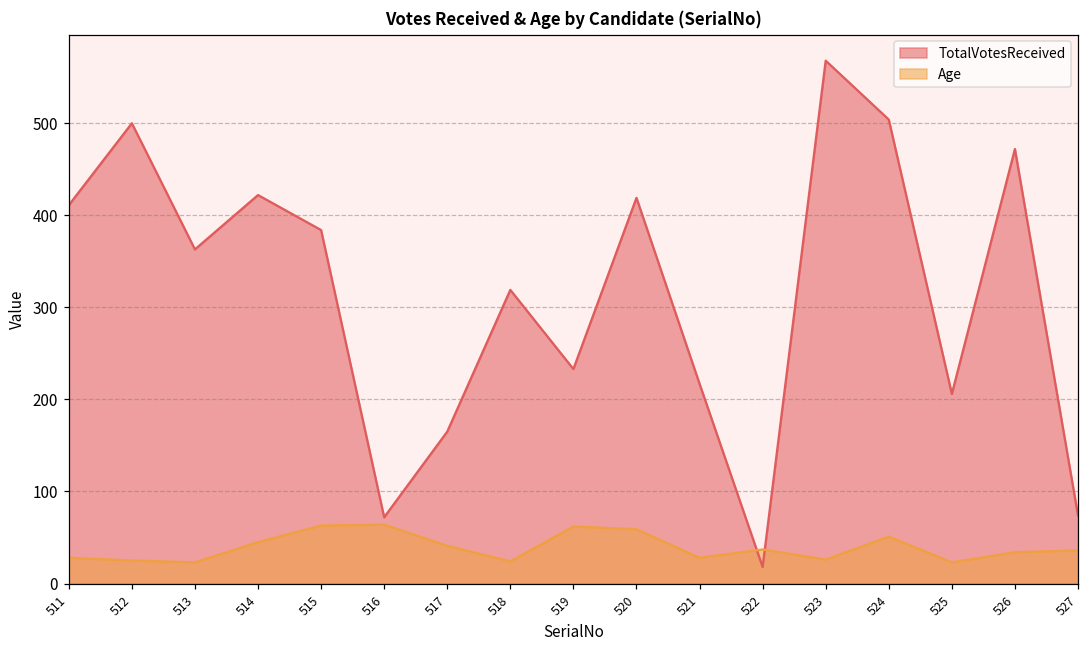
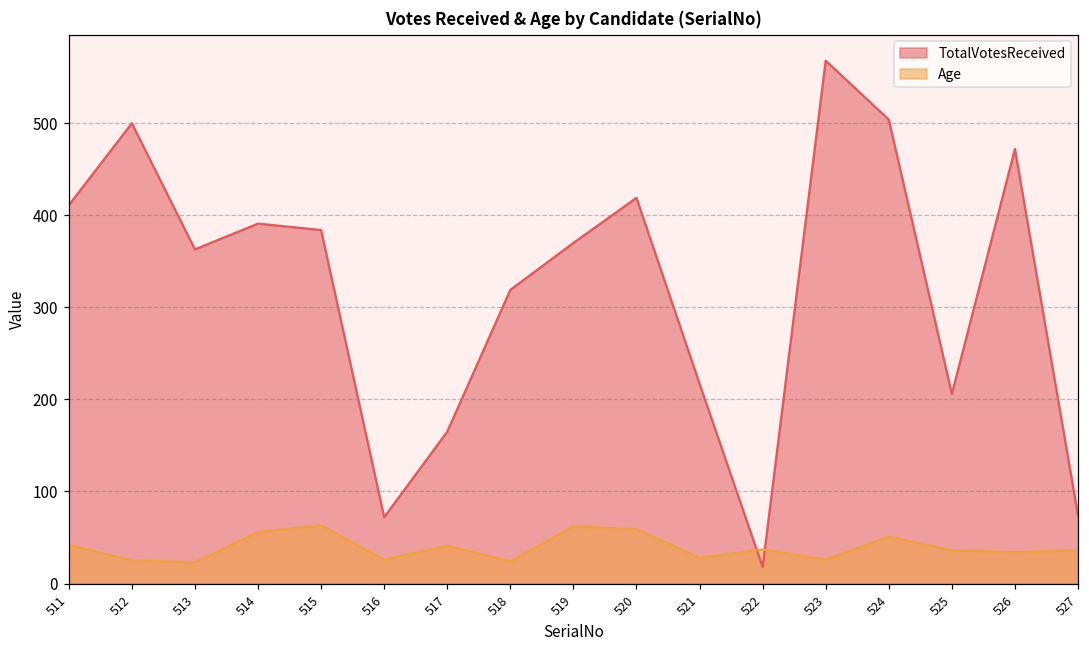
Age, 511: 30 -> 40
TotalVotesReceived, 514: 420 -> 390
Age, 514: 50 -> 60
Age, 516: 60 -> 30
TotalVotesReceived, 519: 230 -> 370
Age, 525: 20 -> 40
